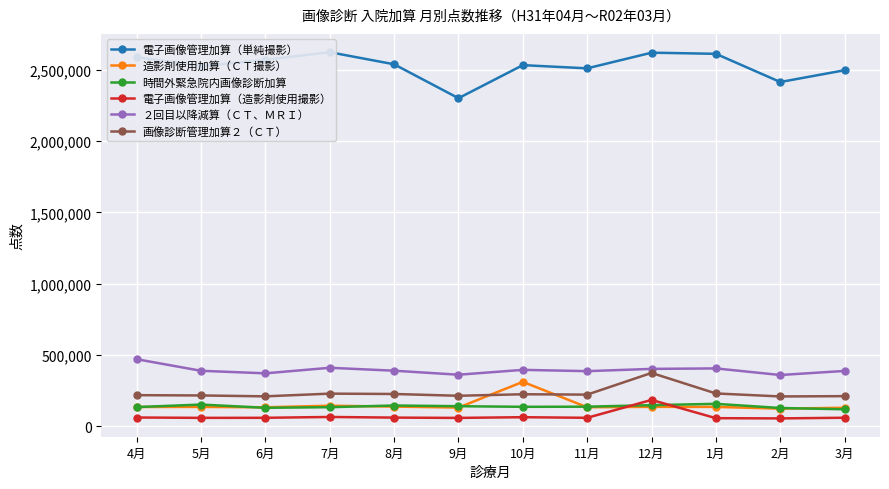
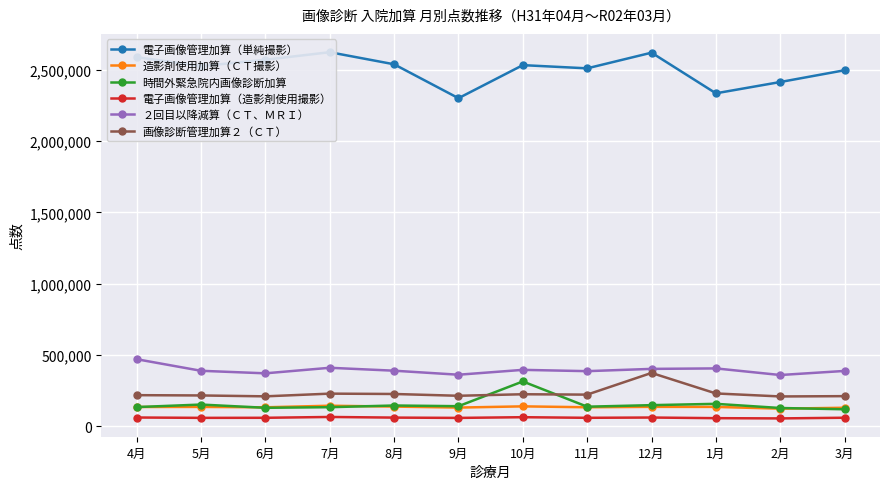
造影剤使用加算（ＣＴ撮影）, 10月: 310,000 -> 140,000
時間外緊急院内画像診断加算, 10月: 140,000 -> 310,000
電子画像管理加算（造影剤使用撮影）, 12月: 190,000 -> 60,000
電子画像管理加算（単純撮影）, 1月: 2,610,000 -> 2,330,000
